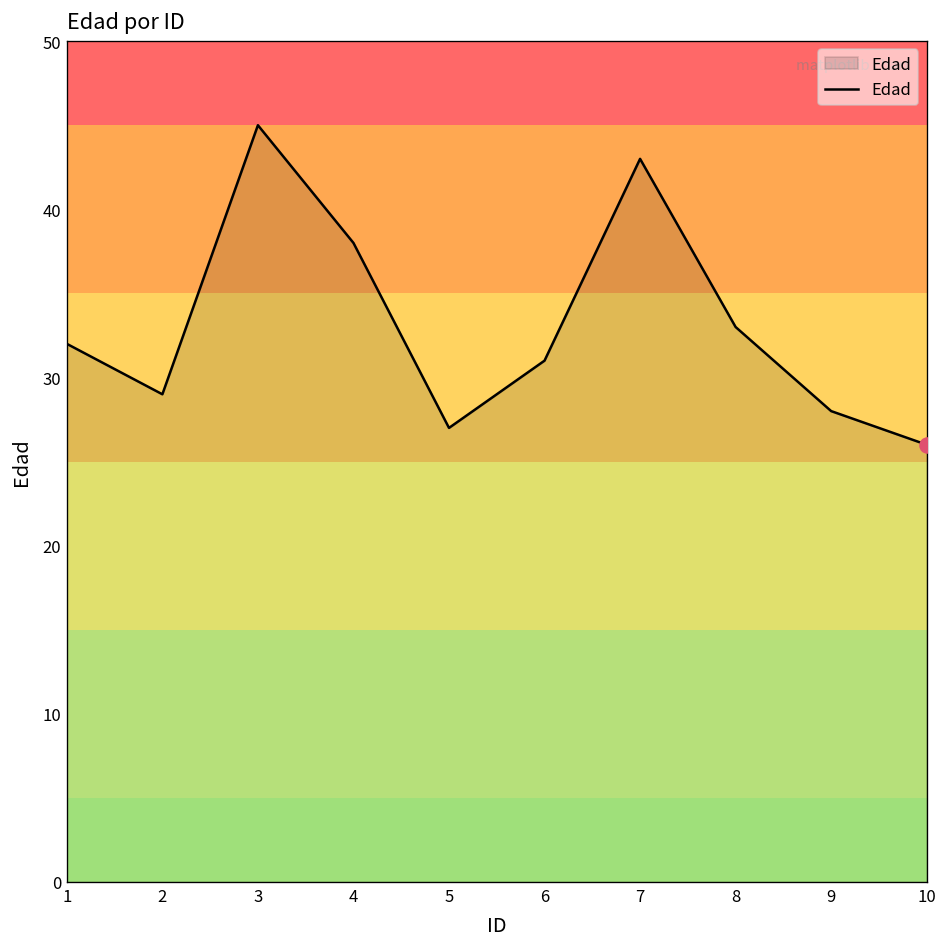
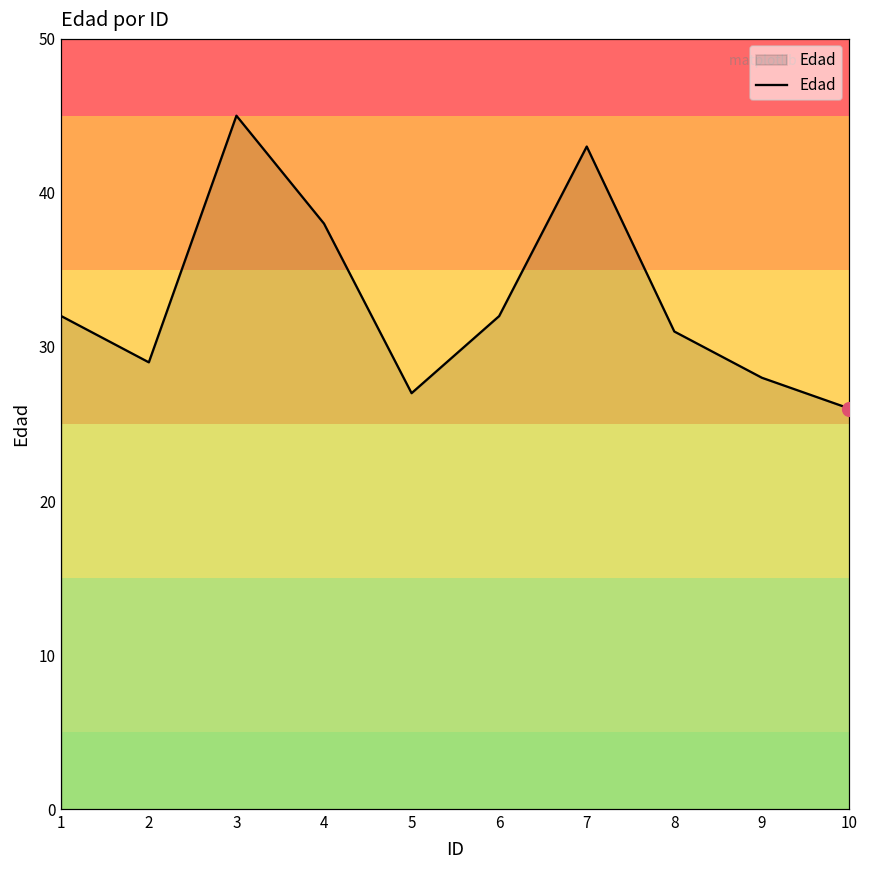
Edad, 6: 31 -> 32
Edad, 8: 33 -> 31
